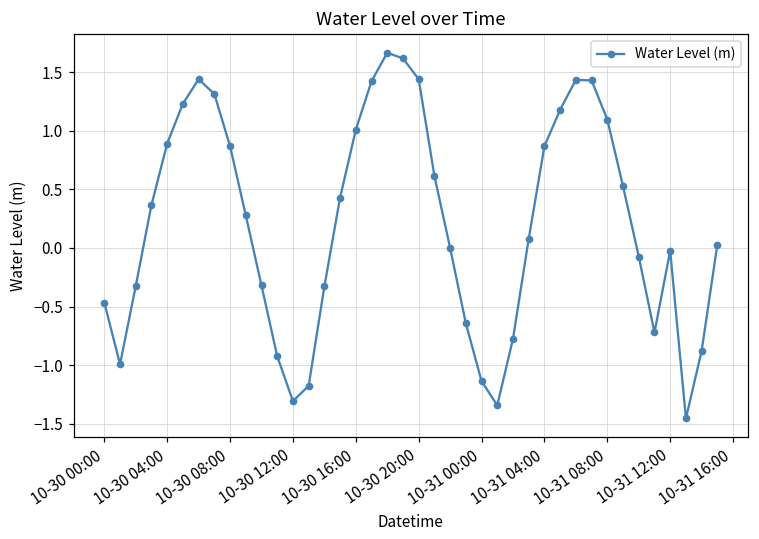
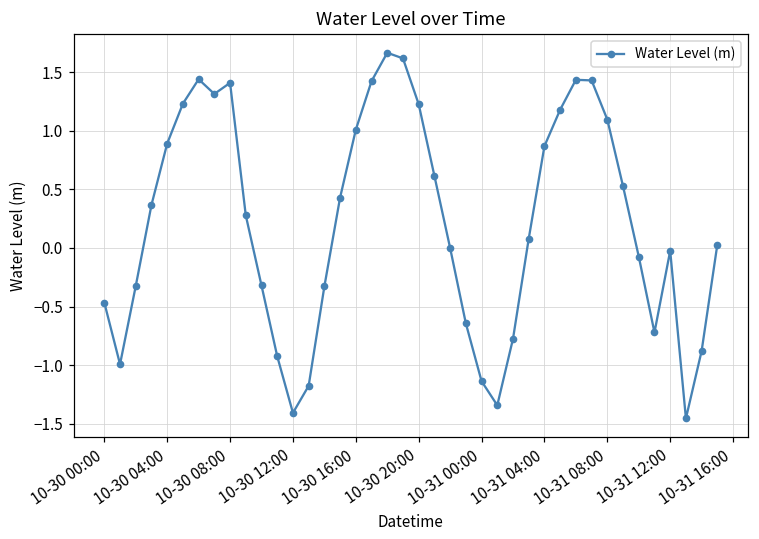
10-30 08:00: 0.87 -> 1.41
10-30 12:00: -1.31 -> -1.41
10-30 20:00: 1.44 -> 1.23
